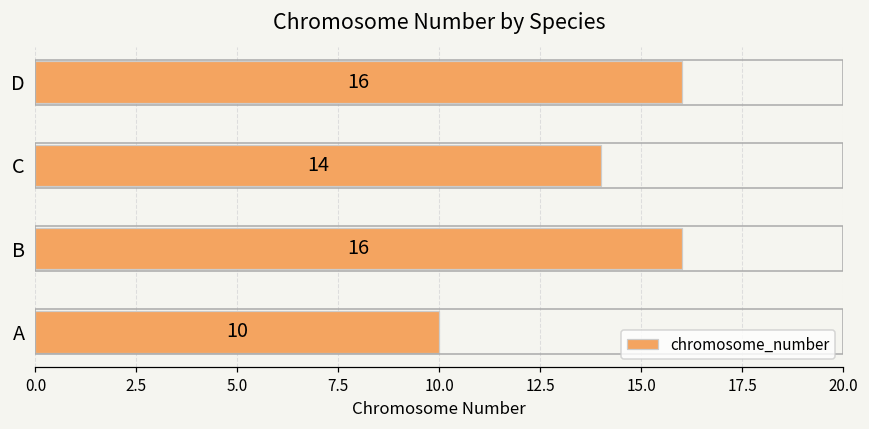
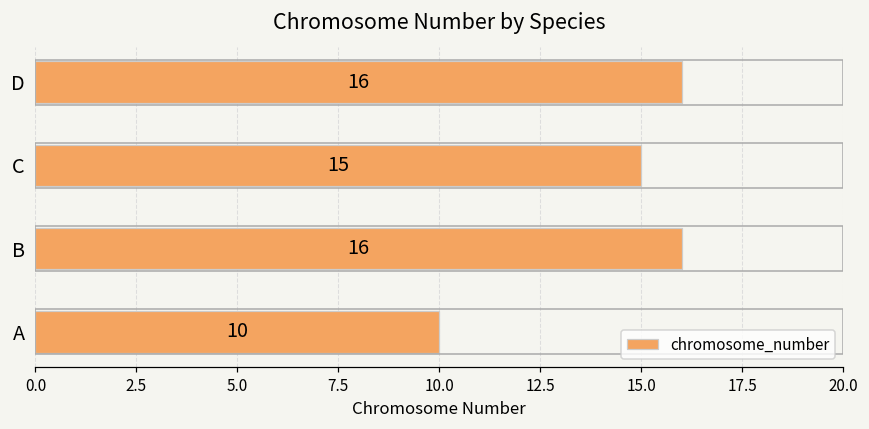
C: 14 -> 15
